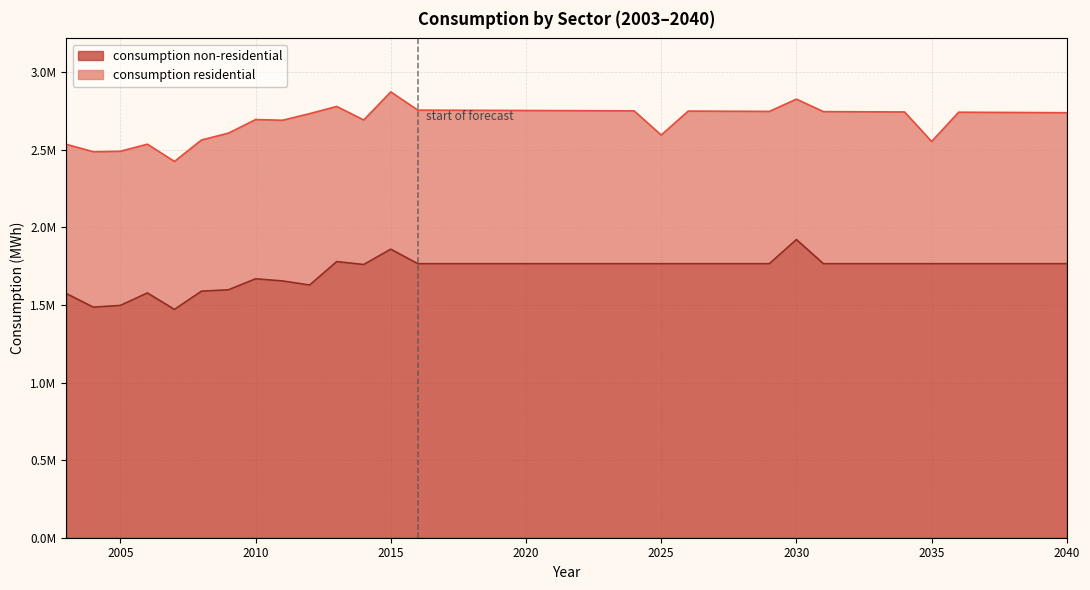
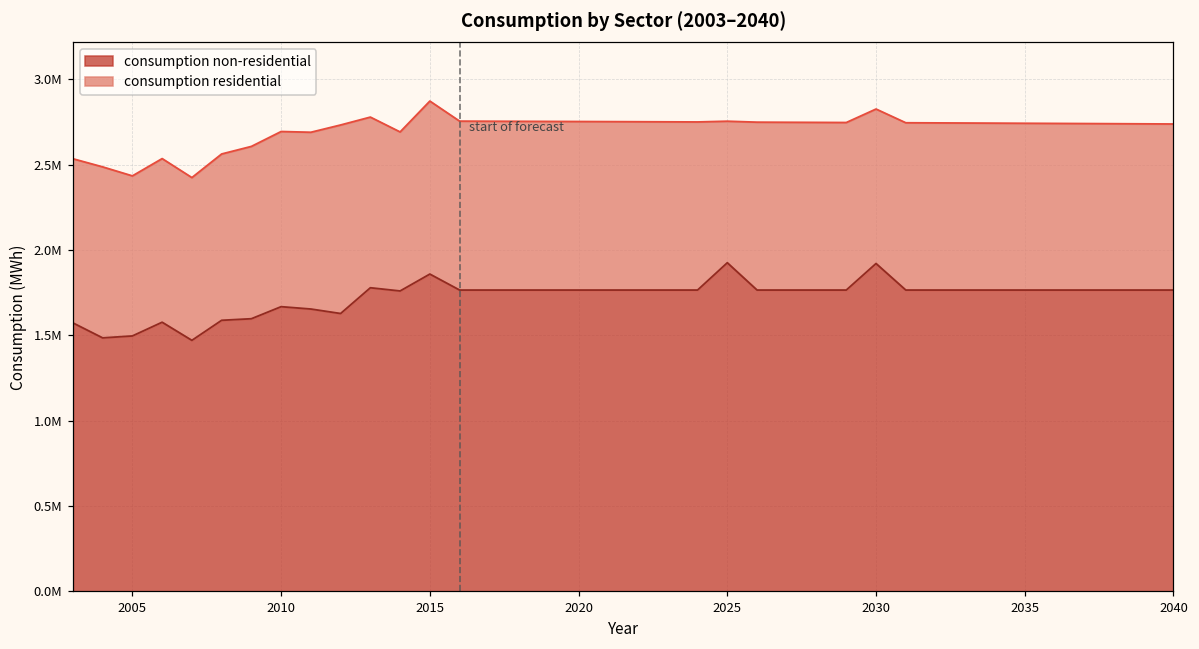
consumption residential, 2005: 990000 -> 940000
consumption non-residential, 2025: 1770000 -> 1930000
consumption residential, 2035: 790000 -> 980000
